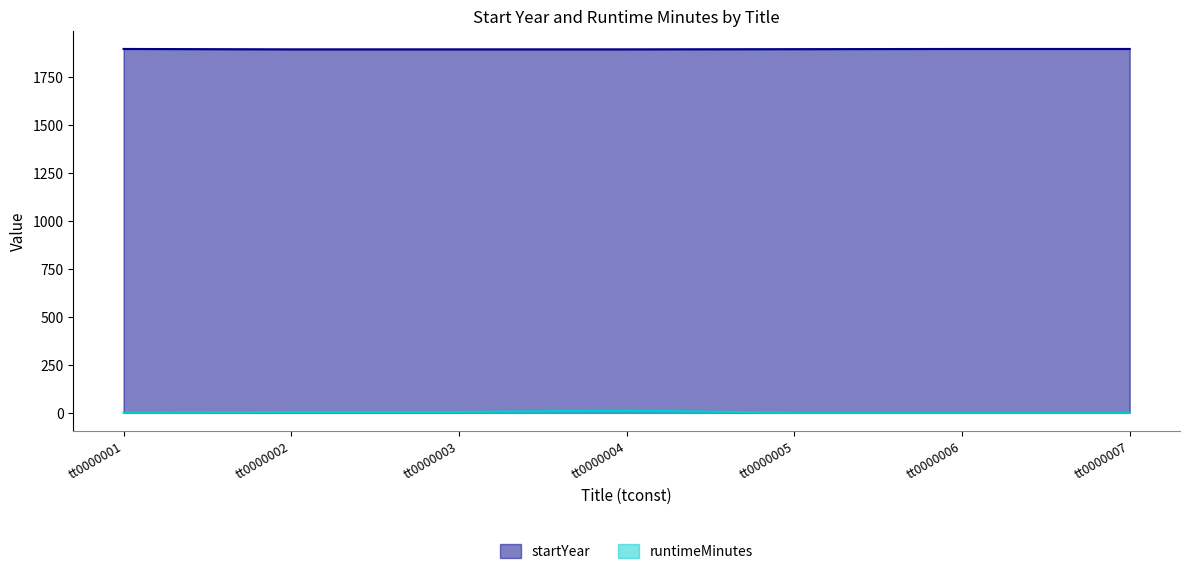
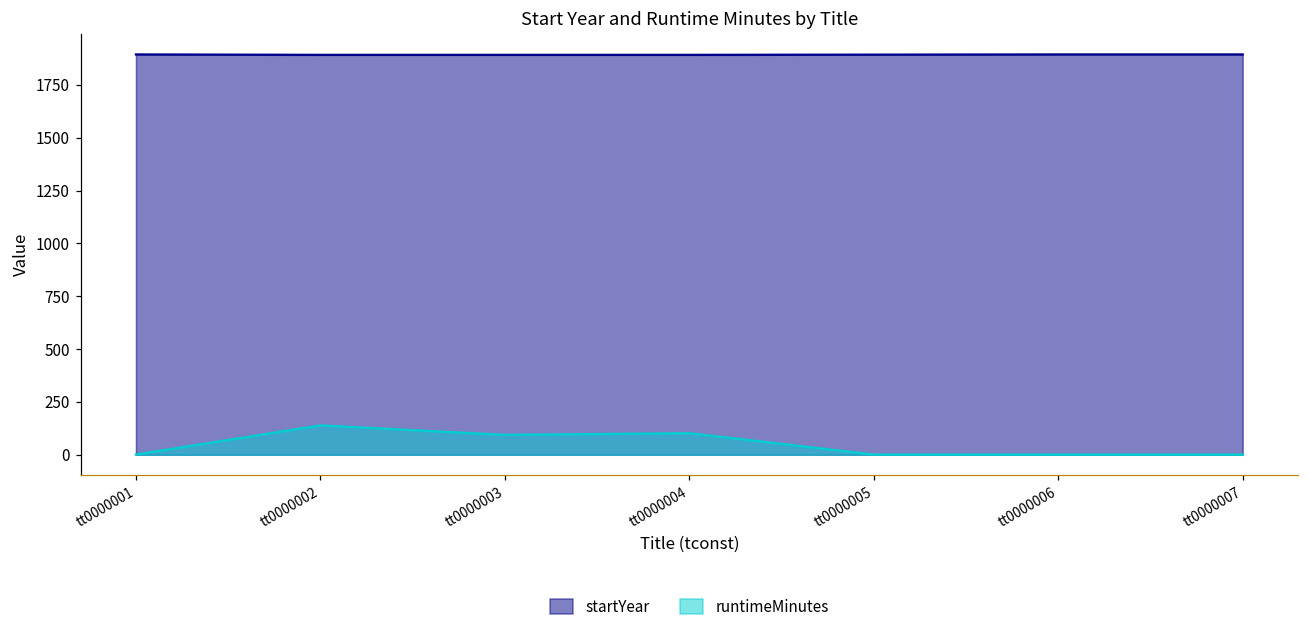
runtimeMinutes, tt0000002: 10 -> 140
runtimeMinutes, tt0000003: 10 -> 90
runtimeMinutes, tt0000004: 10 -> 100
